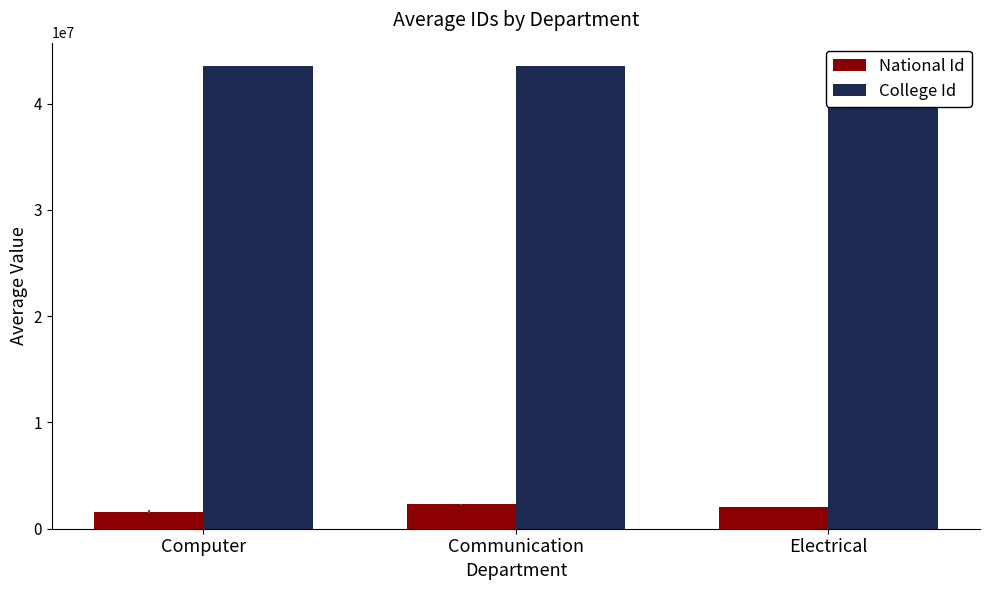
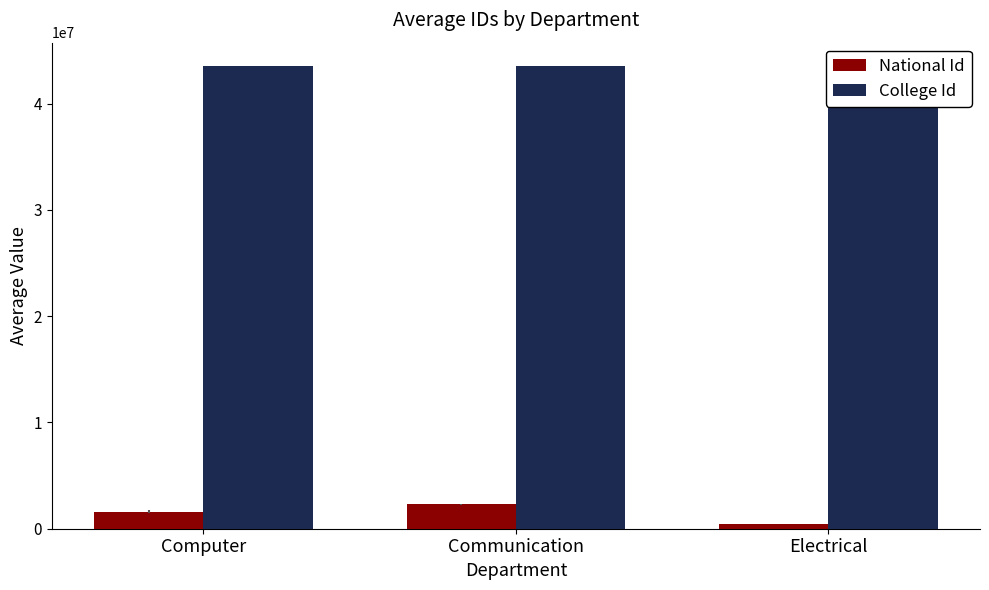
National Id, Electrical: 2000000 -> 500000
